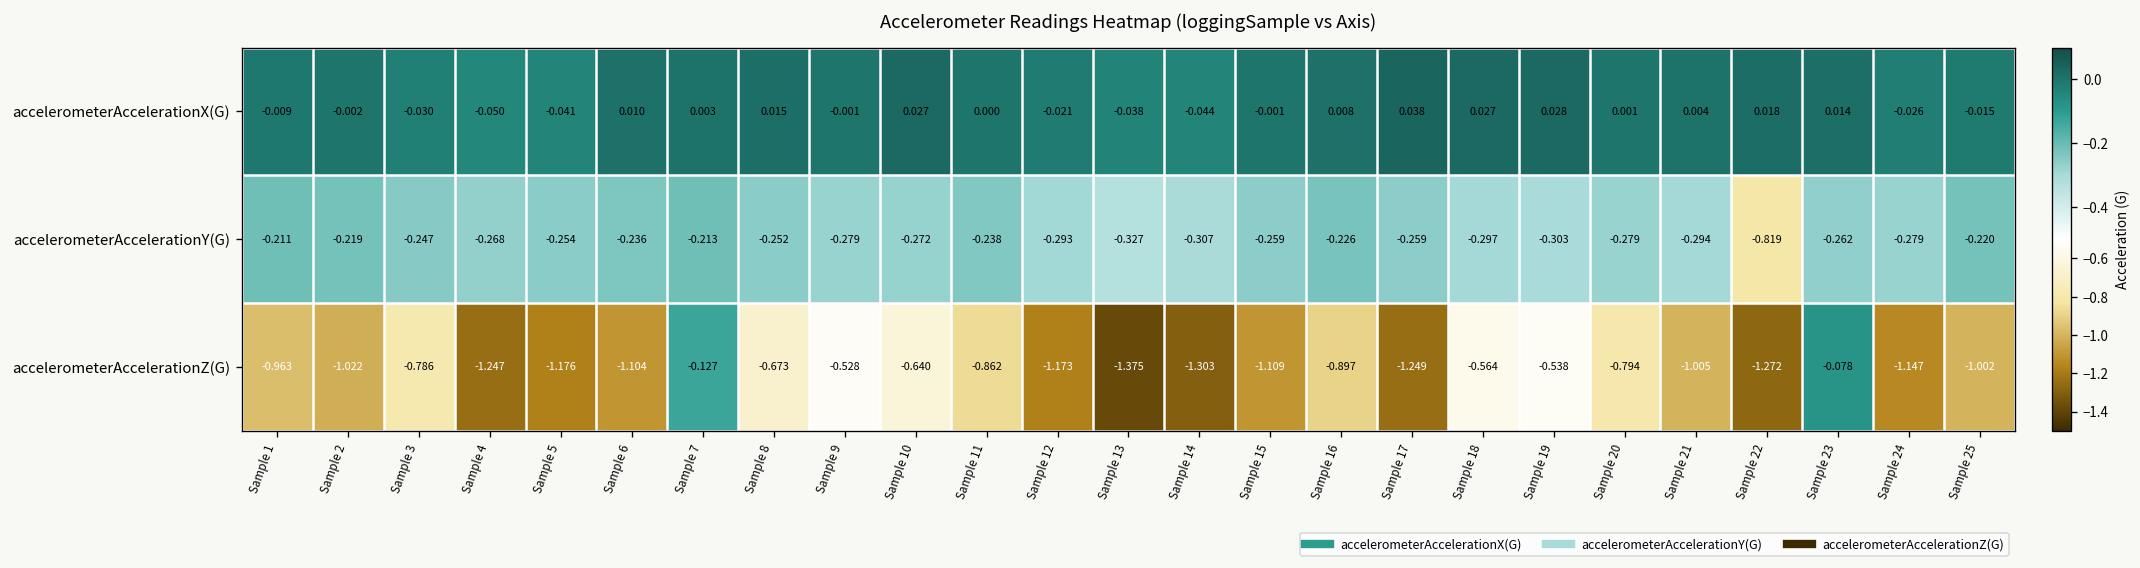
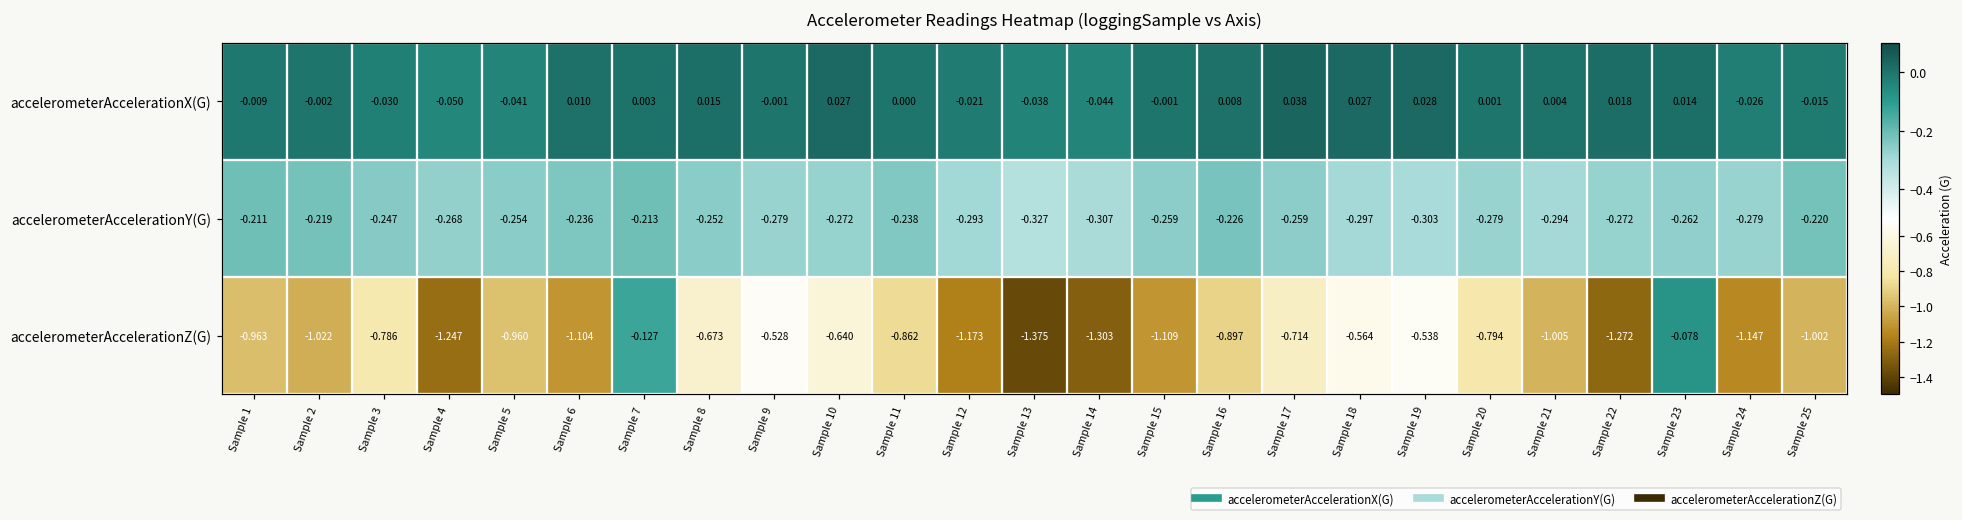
accelerometerAccelerationY(G), Sample 22: -0.819 -> -0.272
accelerometerAccelerationZ(G), Sample 5: -1.176 -> -0.960
accelerometerAccelerationZ(G), Sample 17: -1.249 -> -0.714
